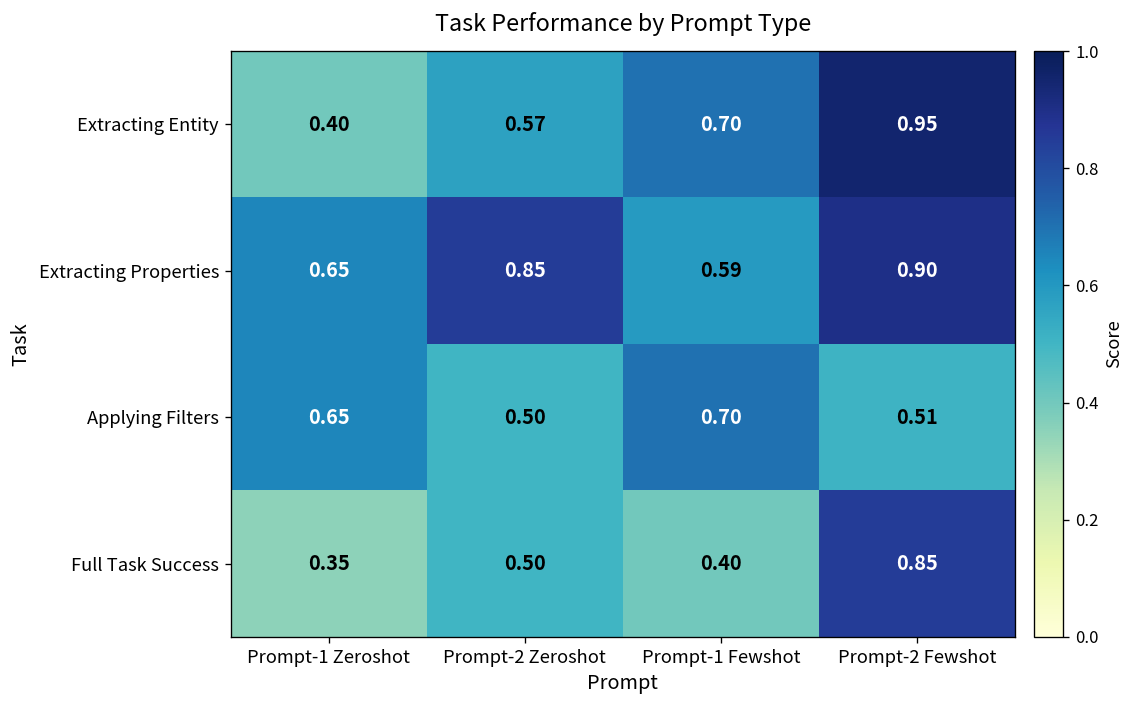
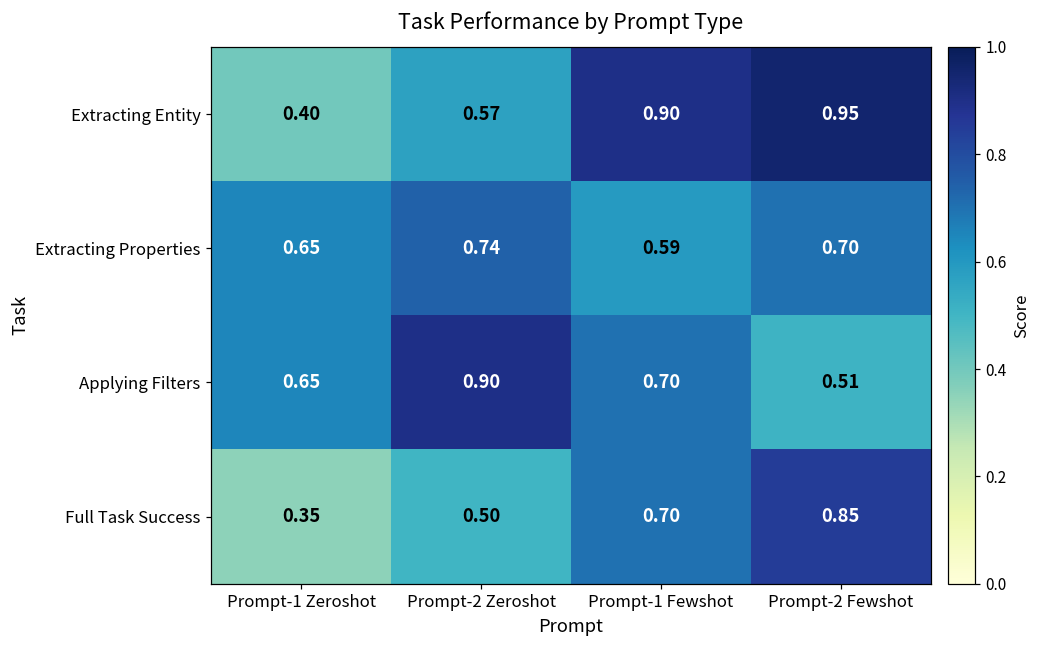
Extracting Entity, Prompt-1 Fewshot: 0.70 -> 0.90
Extracting Properties, Prompt-2 Zeroshot: 0.85 -> 0.74
Extracting Properties, Prompt-2 Fewshot: 0.90 -> 0.70
Applying Filters, Prompt-2 Zeroshot: 0.50 -> 0.90
Full Task Success, Prompt-1 Fewshot: 0.40 -> 0.70
